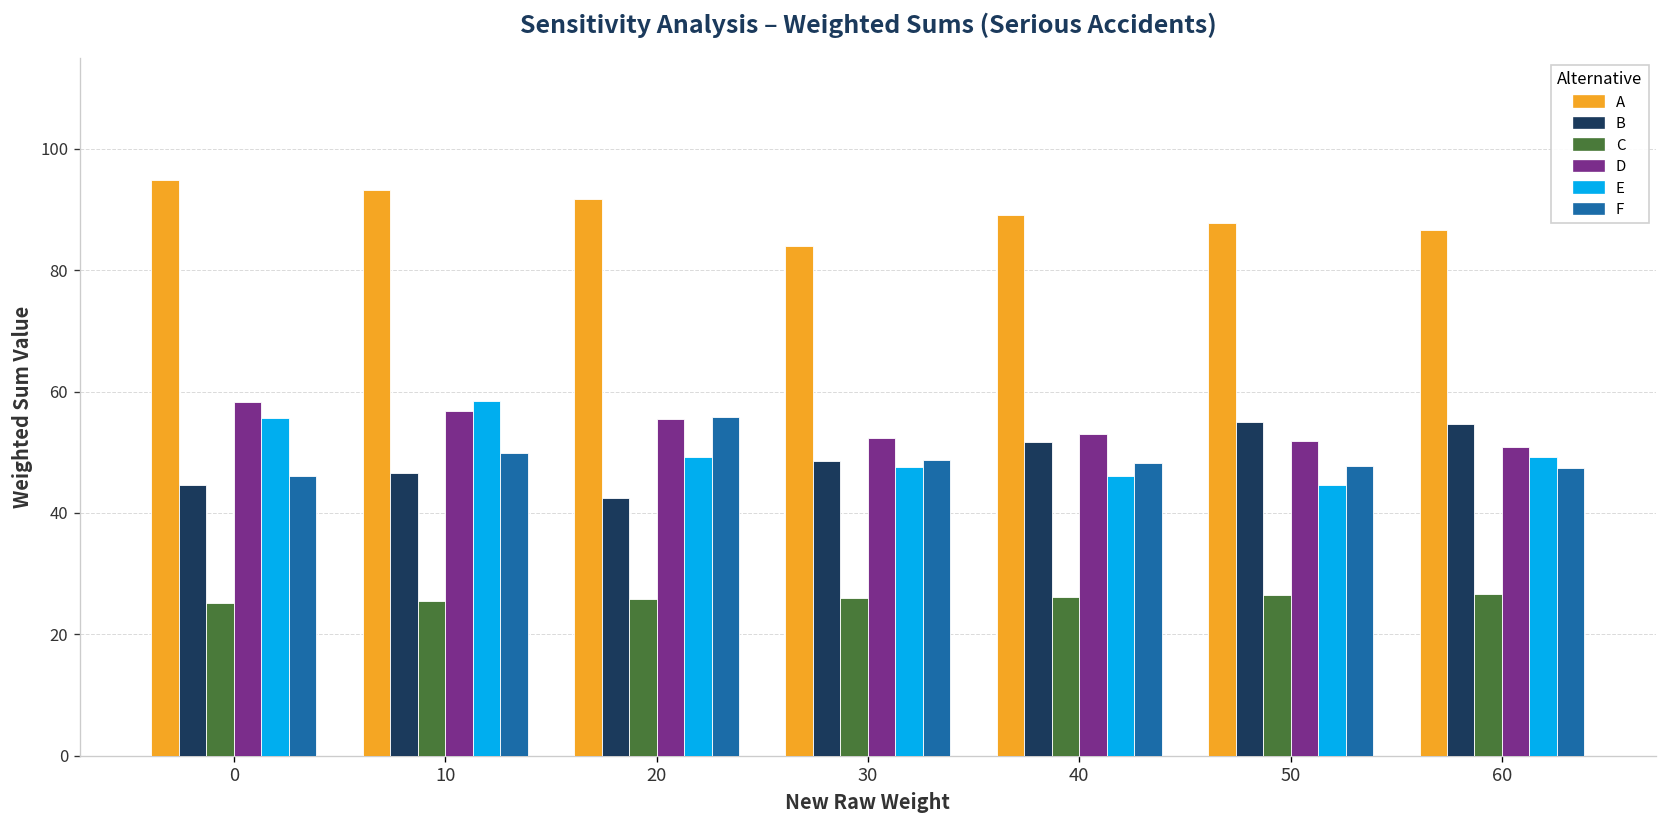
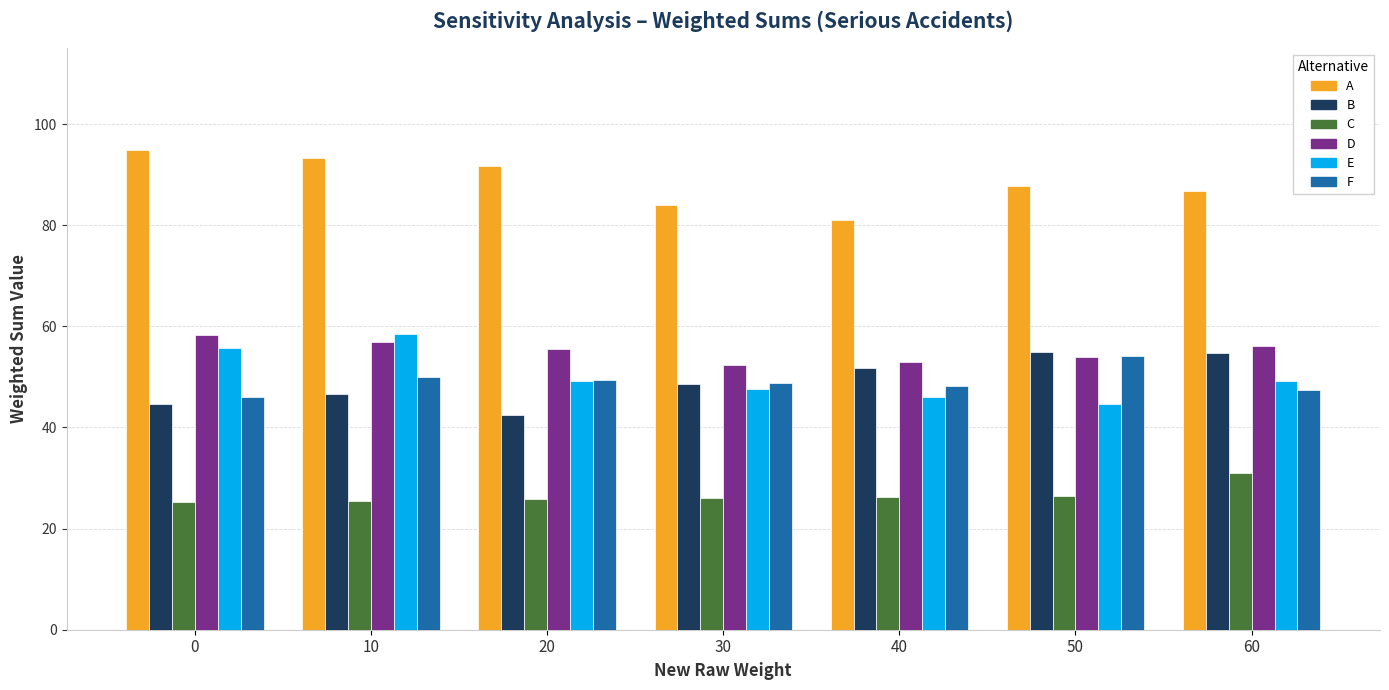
F, 20: 56 -> 49
A, 40: 89 -> 81
D, 50: 52 -> 54
F, 50: 48 -> 54
C, 60: 27 -> 31
D, 60: 51 -> 56
